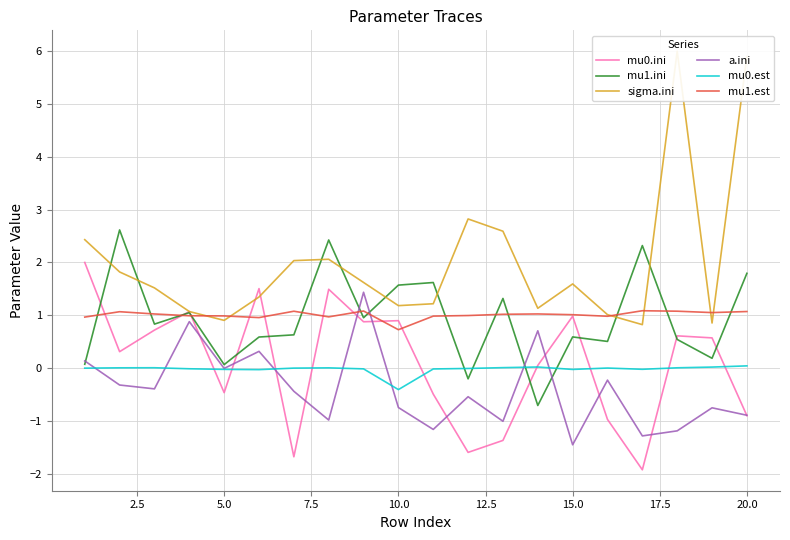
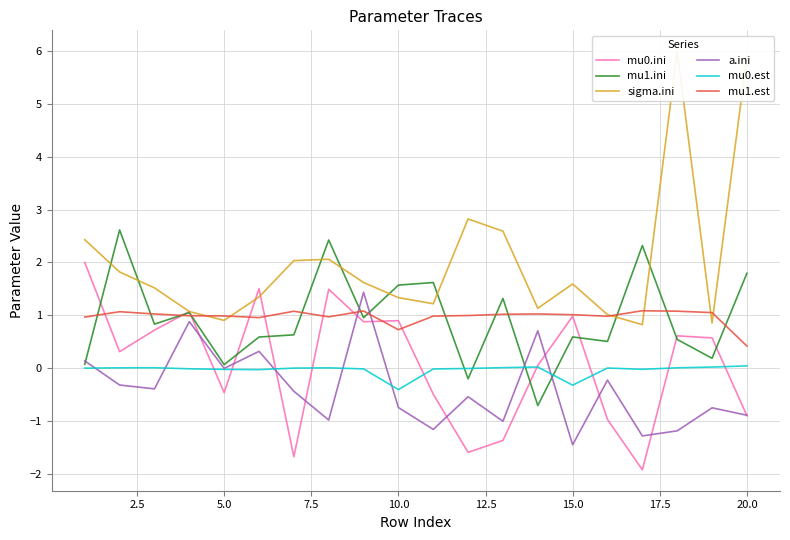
sigma.ini, 10.0: 1.2 -> 1.3
mu0.est, 15.0: 0.0 -> -0.3
mu1.est, 20.0: 1.1 -> 0.4
